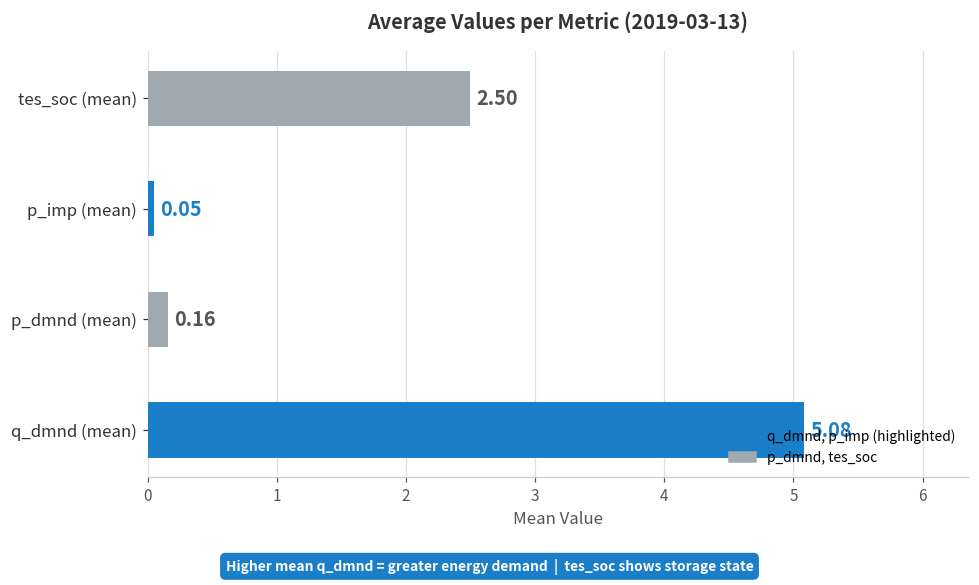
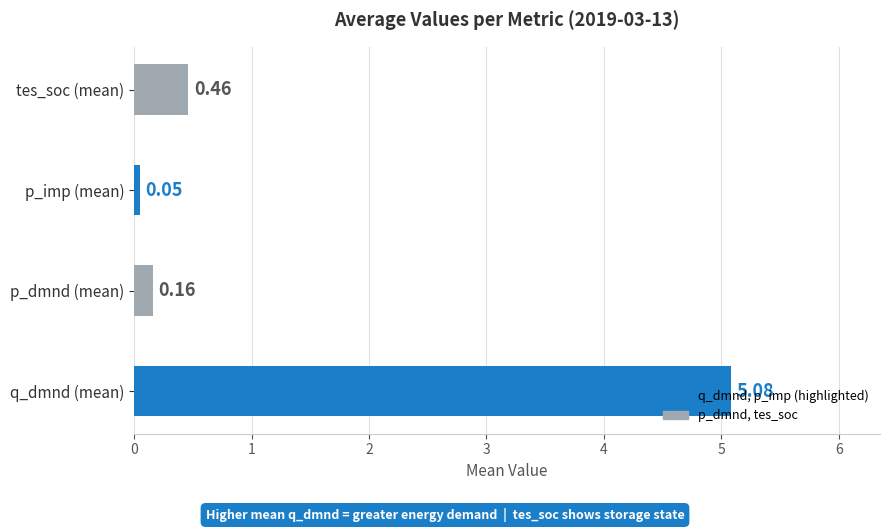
tes_soc (mean): 2.50 -> 0.46
